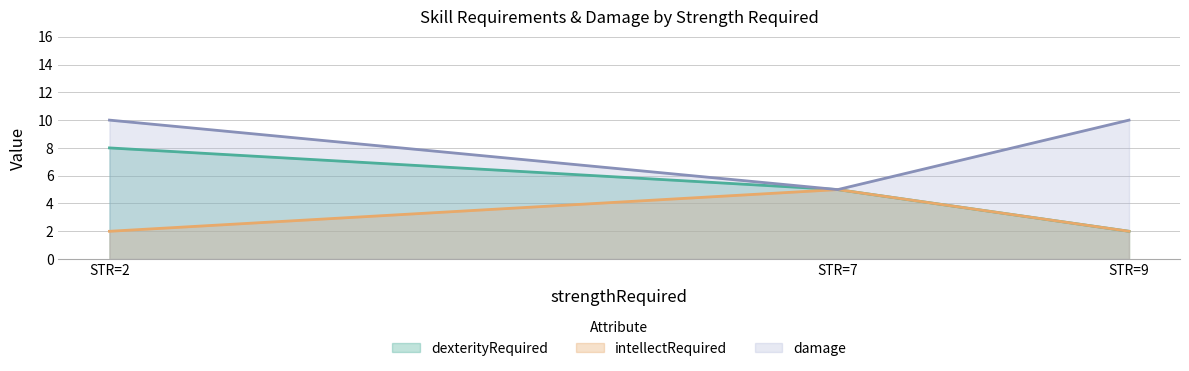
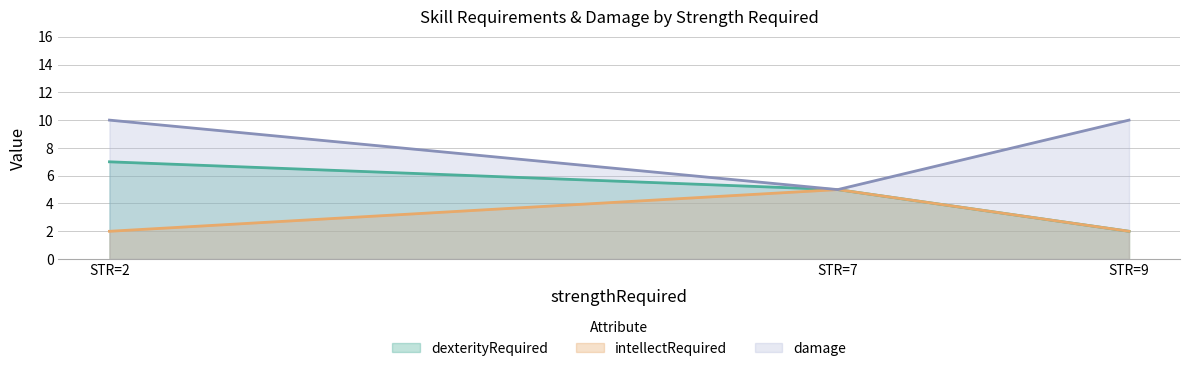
dexterityRequired, STR=2: 8 -> 7
